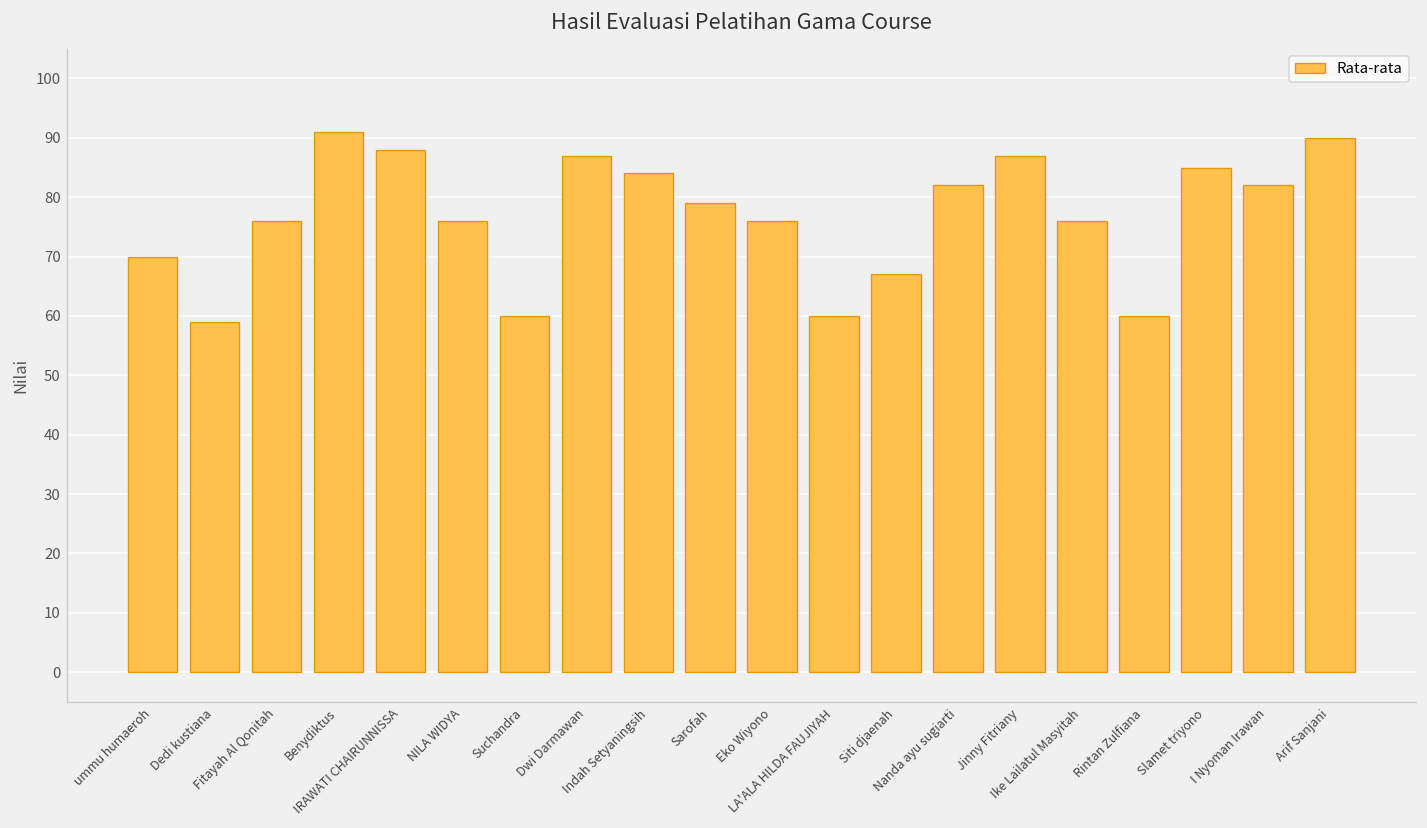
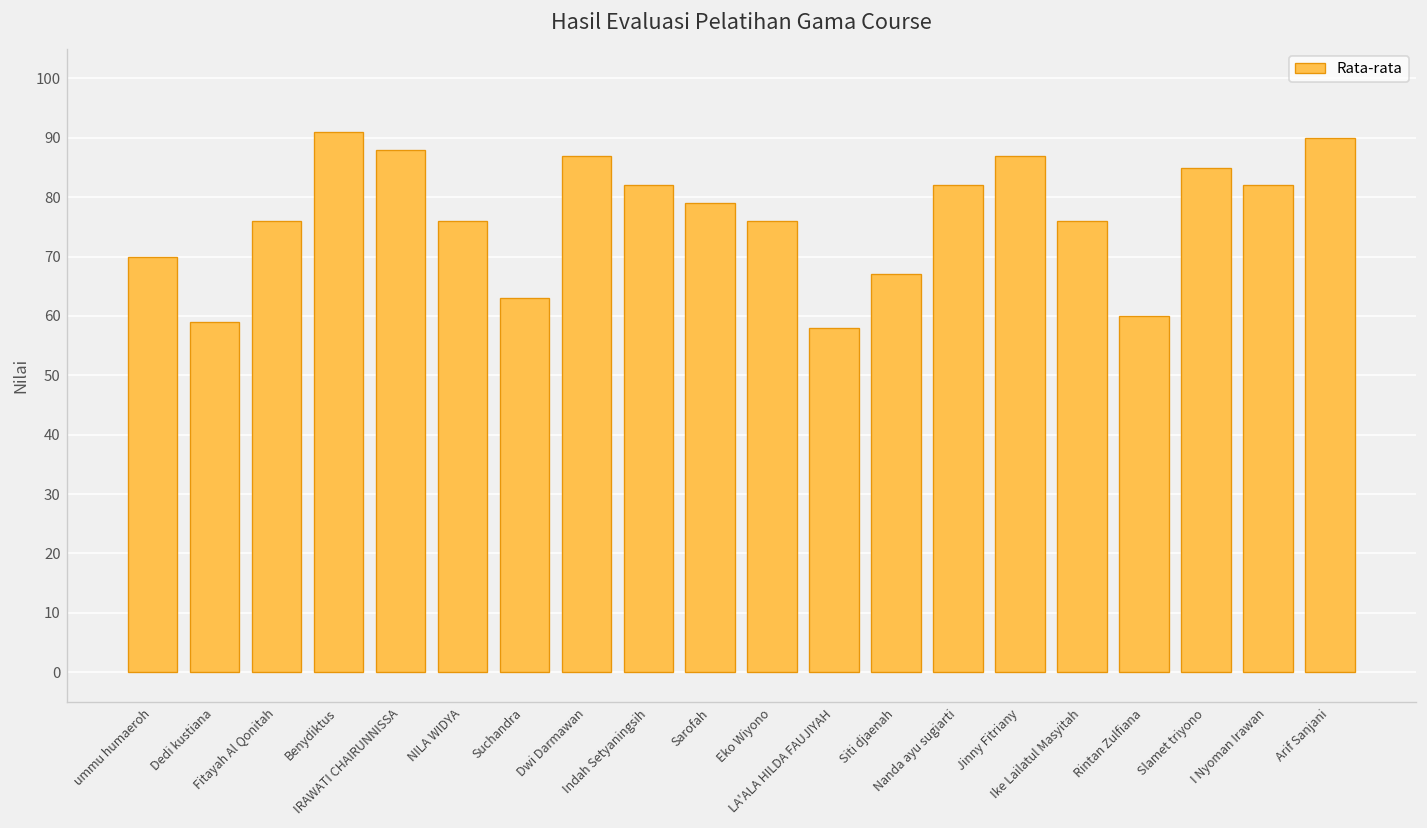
Suchandra: 60 -> 63
Indah Setyaningsih: 84 -> 82
LA'ALA HILDA FAUJIYAH: 60 -> 58
